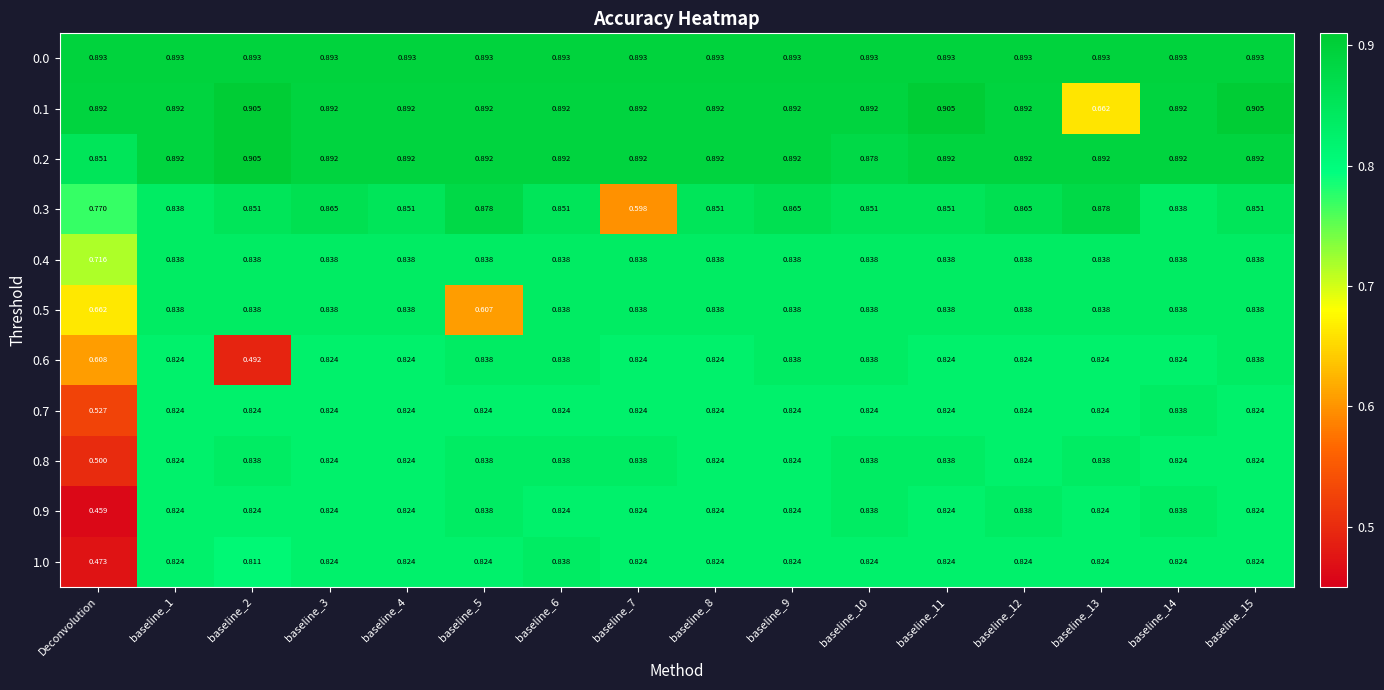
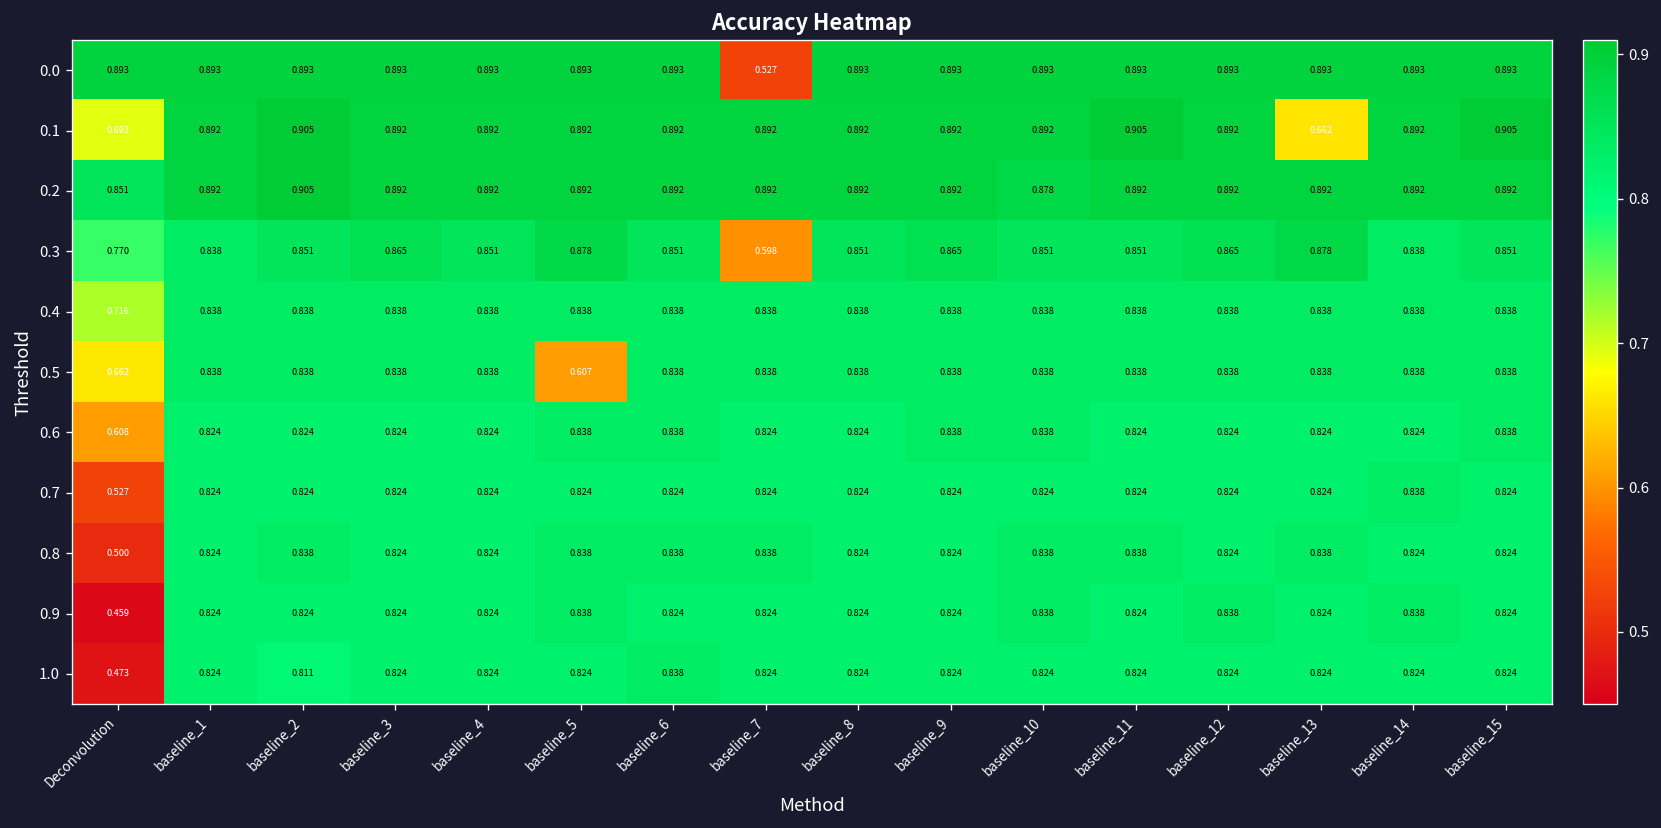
0.0, baseline_7: 0.893 -> 0.527
0.1, Deconvolution: 0.892 -> 0.693
0.6, baseline_2: 0.492 -> 0.824
